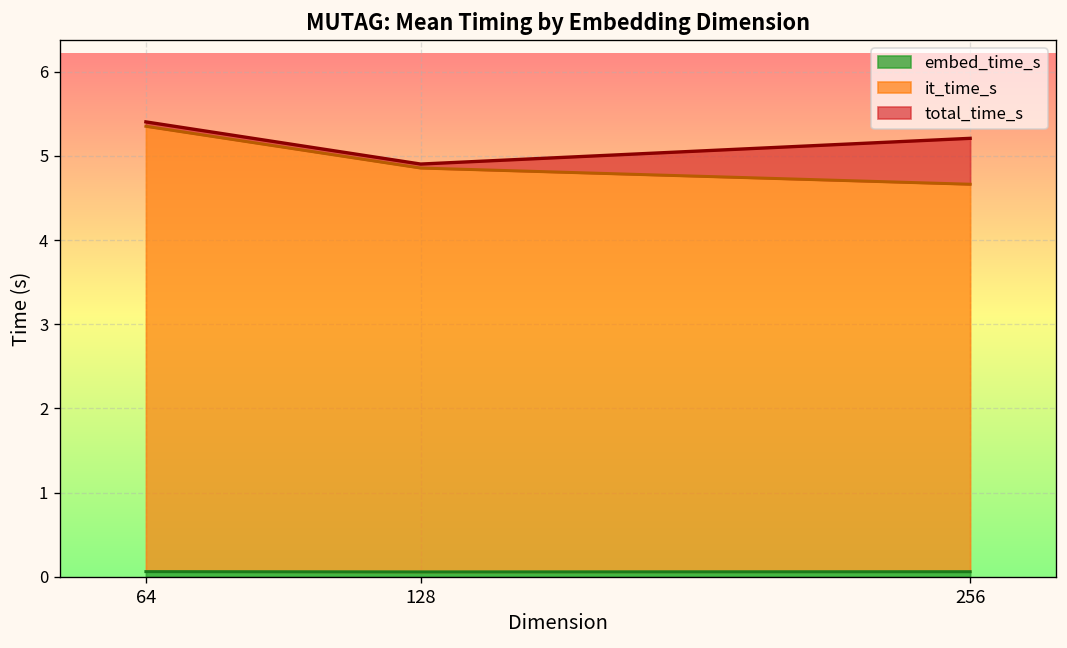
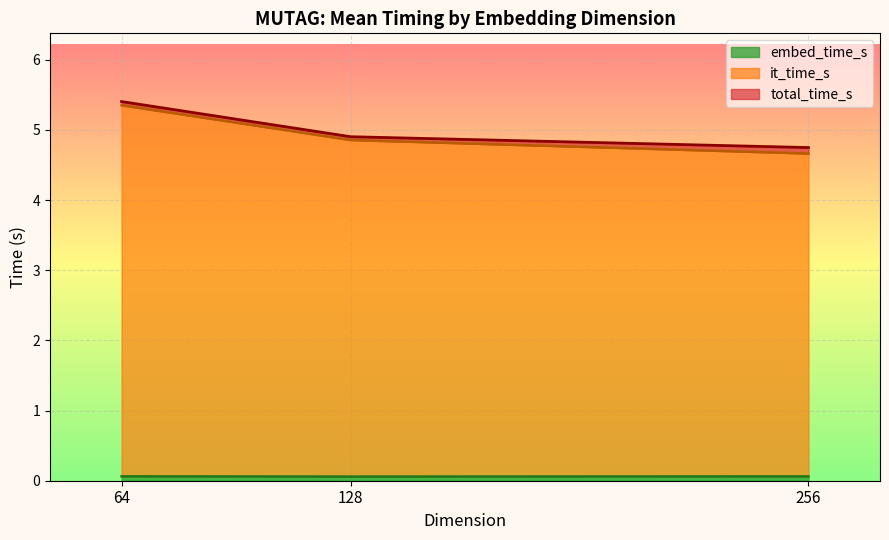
total_time_s, 256: 5.2 -> 4.7
